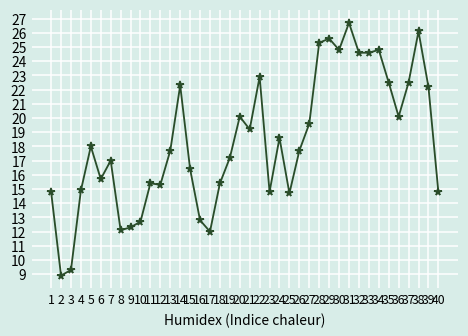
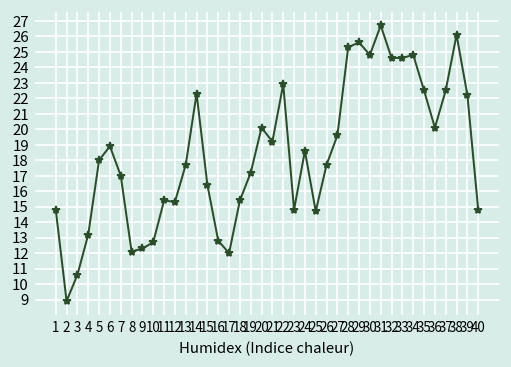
3: 9.3 -> 10.6
4: 14.9 -> 13.2
6: 15.7 -> 18.9
